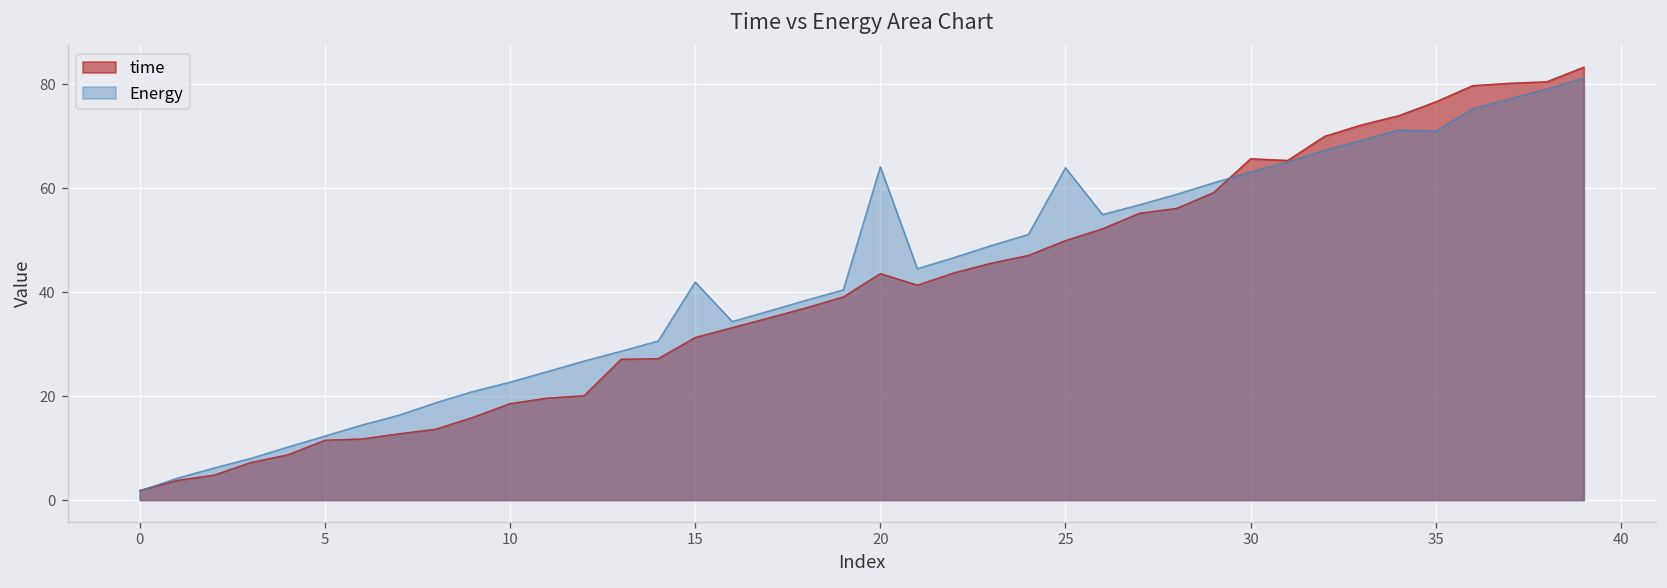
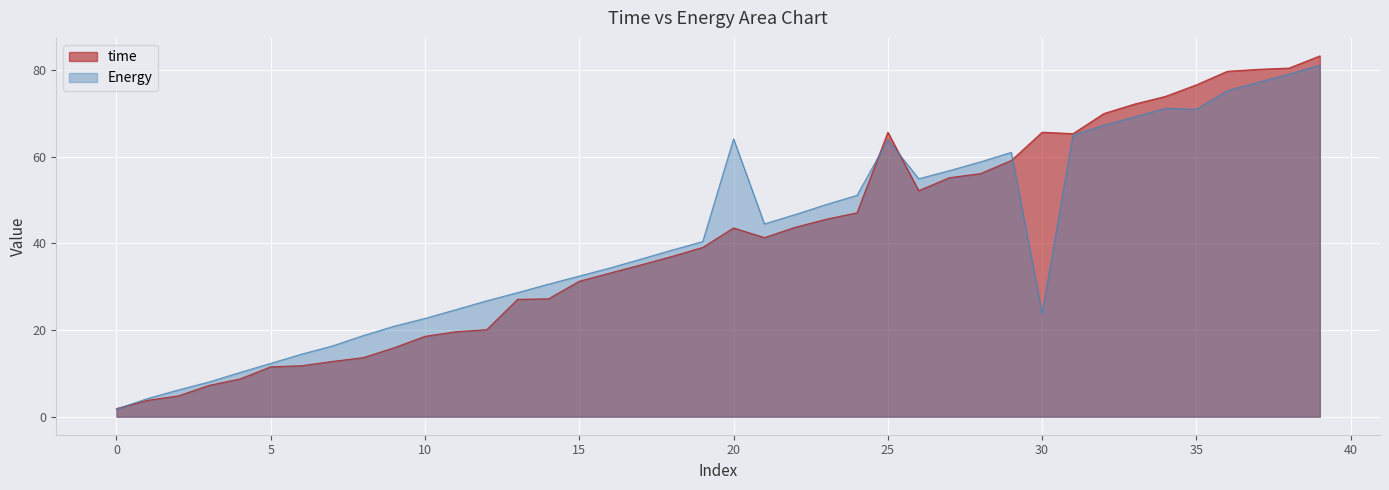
Energy, 15: 42 -> 32
time, 25: 50 -> 66
Energy, 30: 63 -> 24
